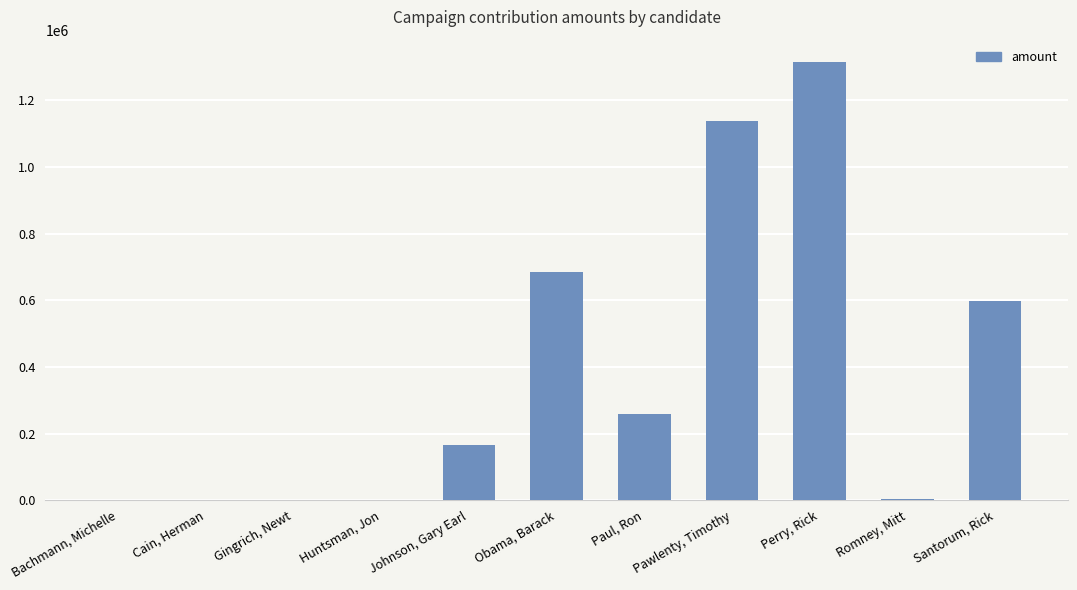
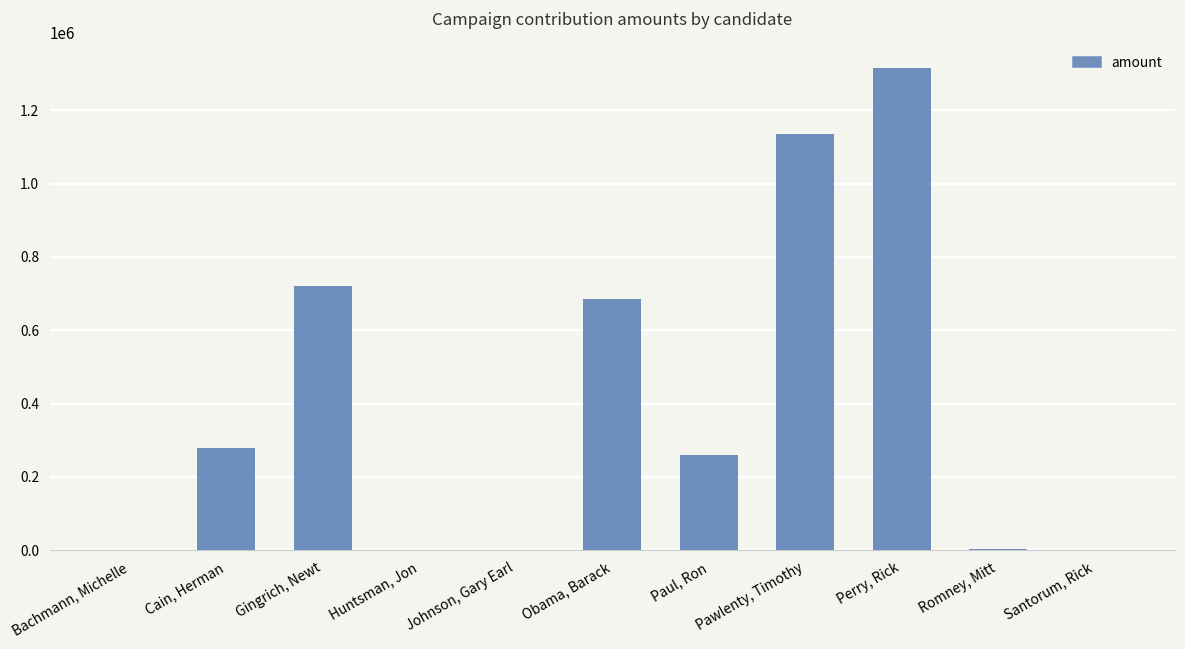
Cain, Herman: 0 -> 280000
Gingrich, Newt: 0 -> 720000
Johnson, Gary Earl: 170000 -> 0
Santorum, Rick: 600000 -> 0
